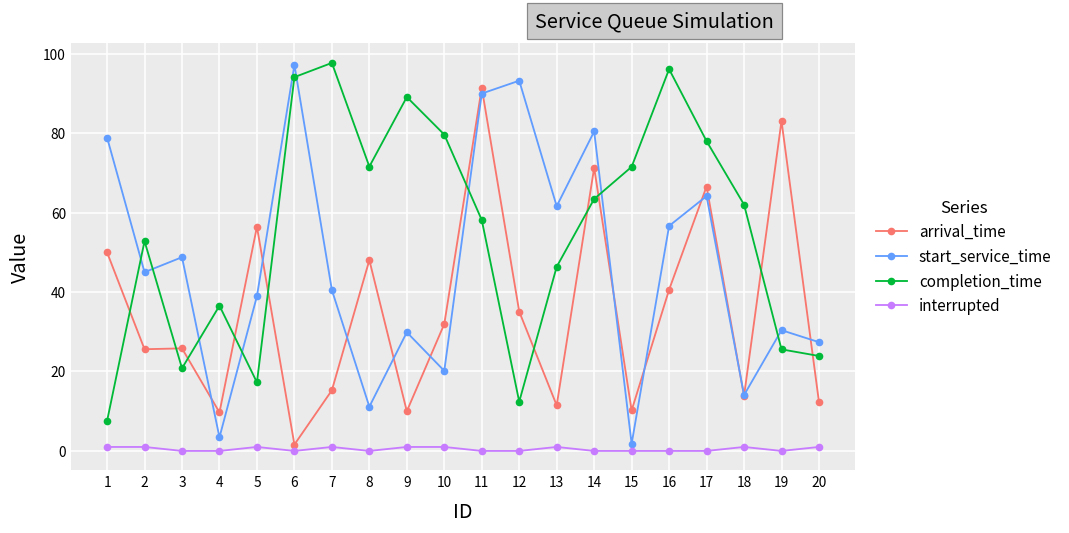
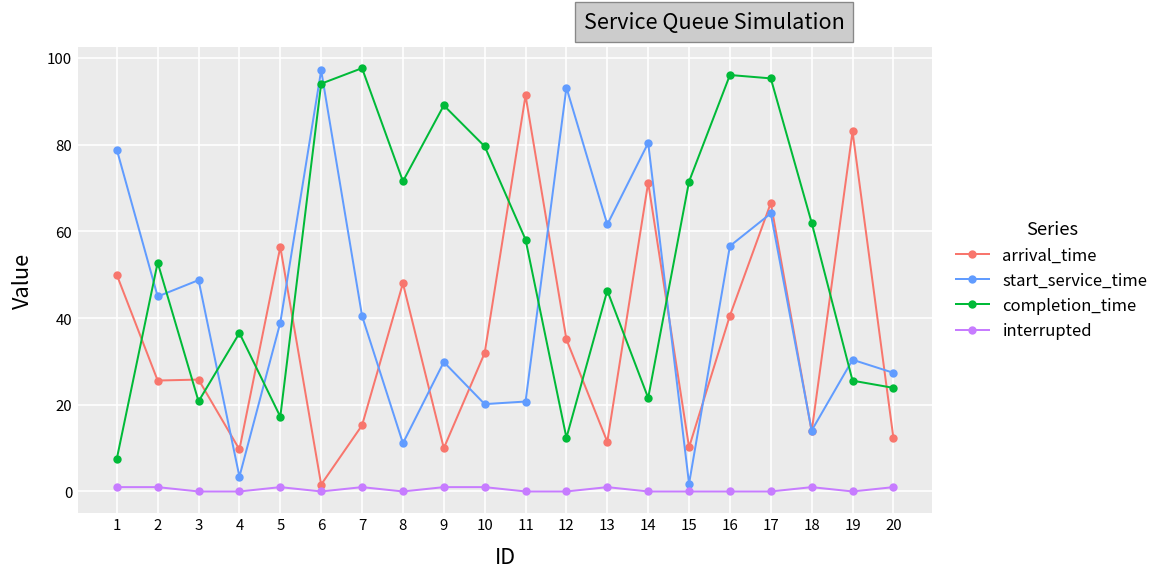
start_service_time, 11: 90 -> 21
completion_time, 14: 63 -> 22
completion_time, 17: 78 -> 95
